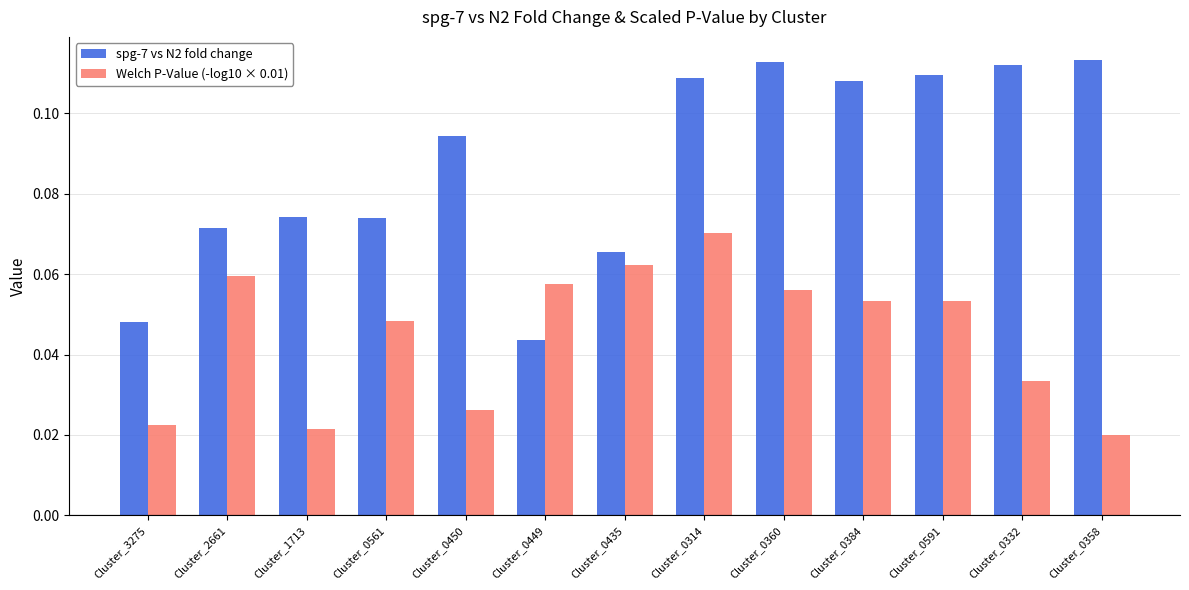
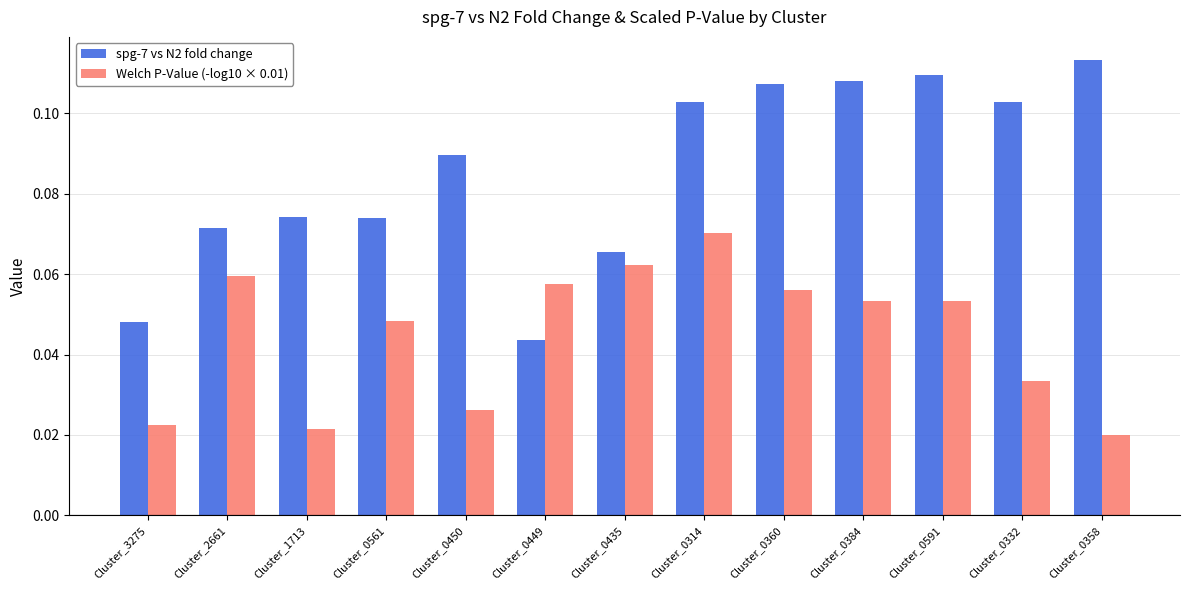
spg-7 vs N2 fold change, Cluster_0450: 0.094 -> 0.090
spg-7 vs N2 fold change, Cluster_0314: 0.109 -> 0.103
spg-7 vs N2 fold change, Cluster_0360: 0.113 -> 0.107
spg-7 vs N2 fold change, Cluster_0332: 0.112 -> 0.103
